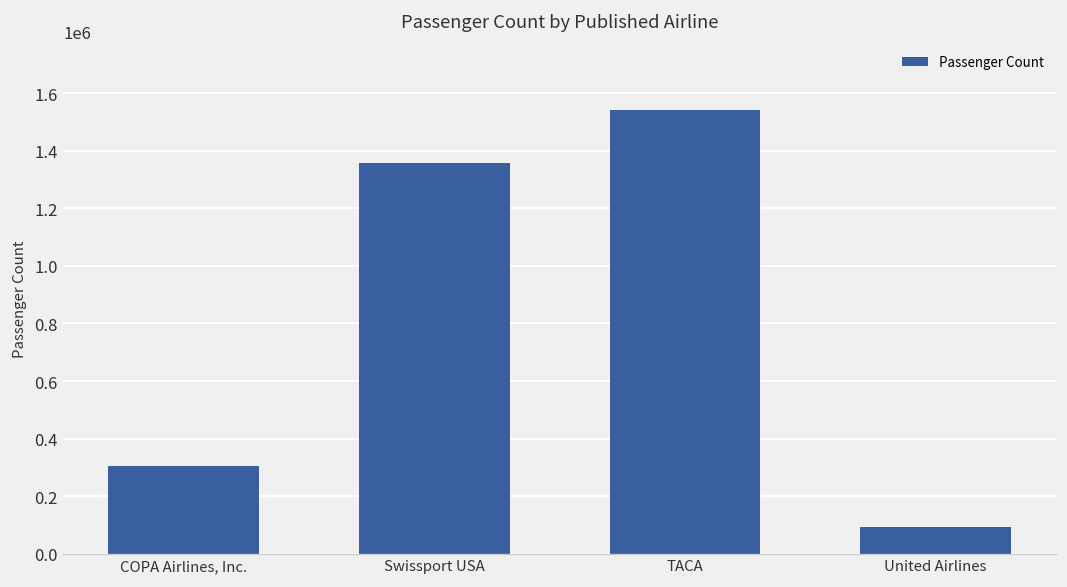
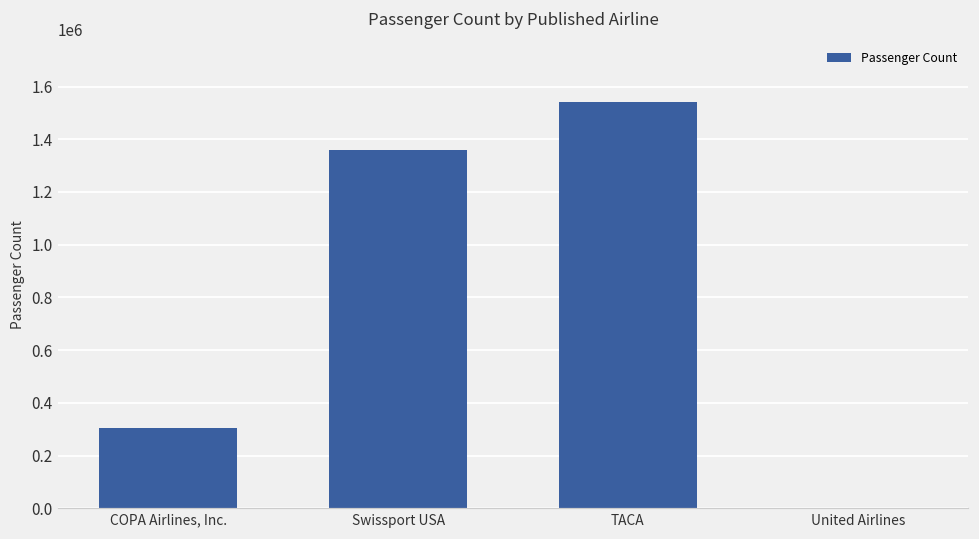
United Airlines: 90000 -> 0
